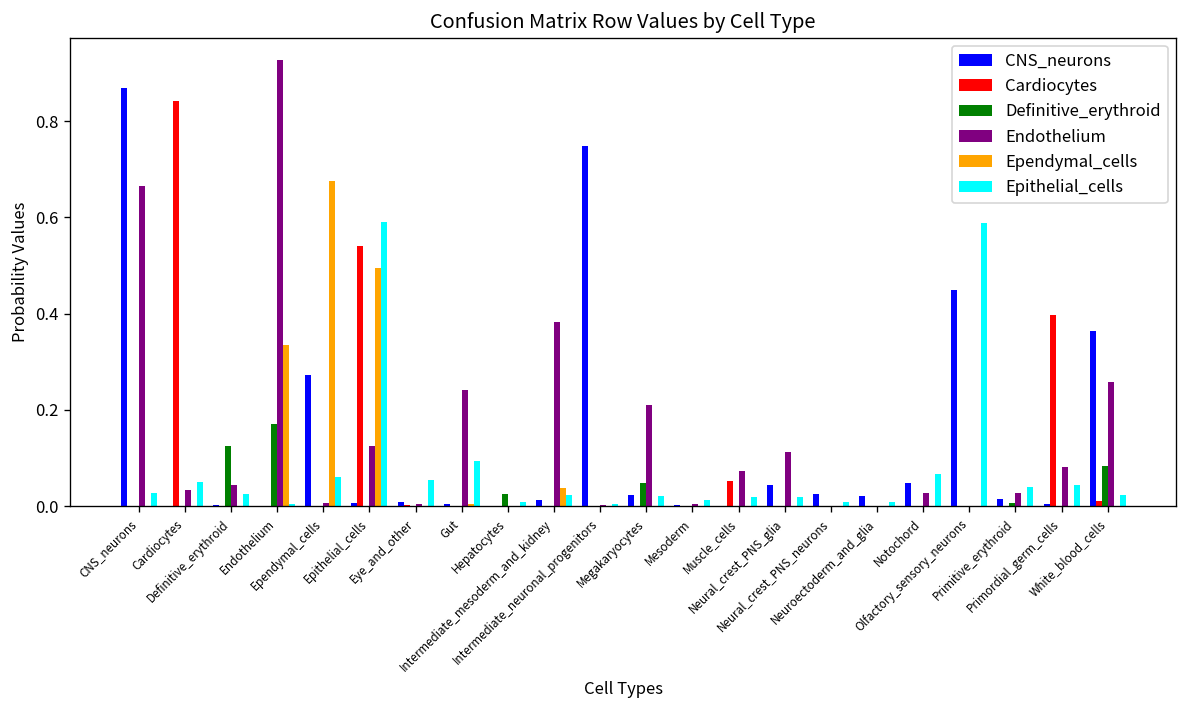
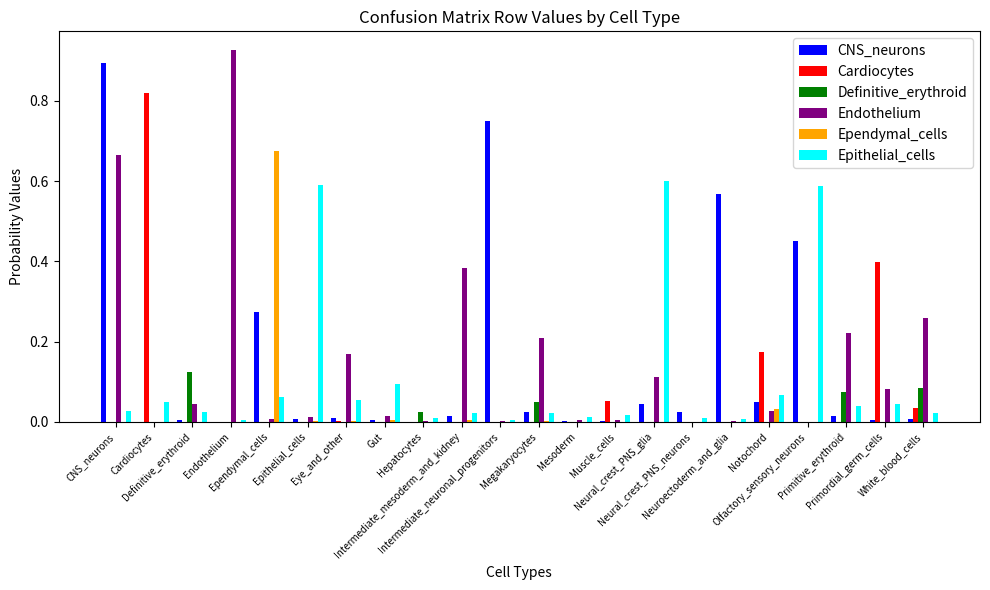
CNS_neurons, CNS_neurons: 0.87 -> 0.89
Cardiocytes, Cardiocytes: 0.84 -> 0.82
Endothelium, Cardiocytes: 0.03 -> 0.00
Definitive_erythroid, Endothelium: 0.17 -> 0.00
Ependymal_cells, Endothelium: 0.33 -> 0.00
Cardiocytes, Epithelial_cells: 0.54 -> 0.00
Endothelium, Epithelial_cells: 0.12 -> 0.01
Ependymal_cells, Epithelial_cells: 0.49 -> 0.00
Endothelium, Eye_and_other: 0.00 -> 0.17
Endothelium, Gut: 0.24 -> 0.01
Ependymal_cells, Intermediate_mesoderm_and_kidney: 0.04 -> 0.00
Endothelium, Muscle_cells: 0.07 -> 0.00
Epithelial_cells, Neural_crest_PNS_glia: 0.02 -> 0.60
CNS_neurons, Neuroectoderm_and_glia: 0.02 -> 0.57
Cardiocytes, Notochord: 0.00 -> 0.17
Ependymal_cells, Notochord: 0.00 -> 0.03
Definitive_erythroid, Primitive_erythroid: 0.01 -> 0.08
Endothelium, Primitive_erythroid: 0.03 -> 0.22
CNS_neurons, White_blood_cells: 0.36 -> 0.01
Cardiocytes, White_blood_cells: 0.01 -> 0.03
